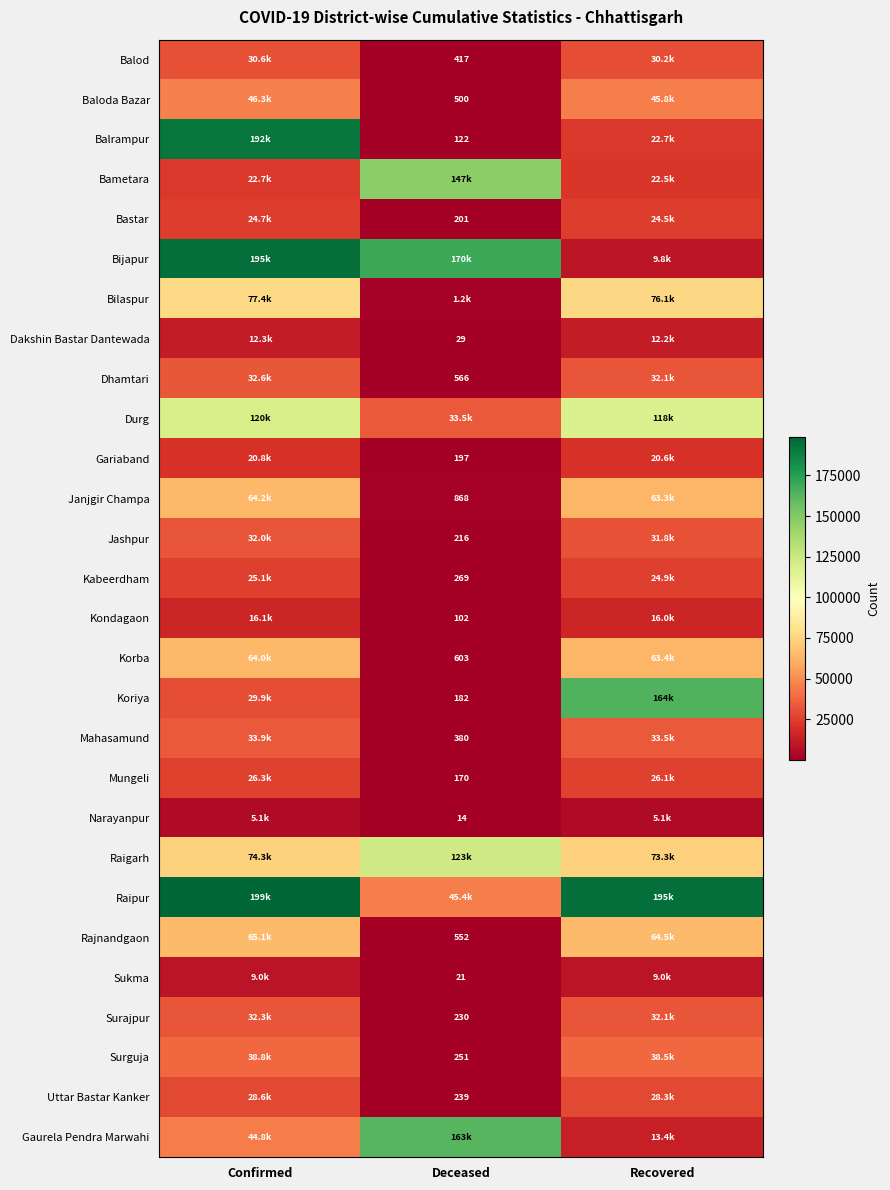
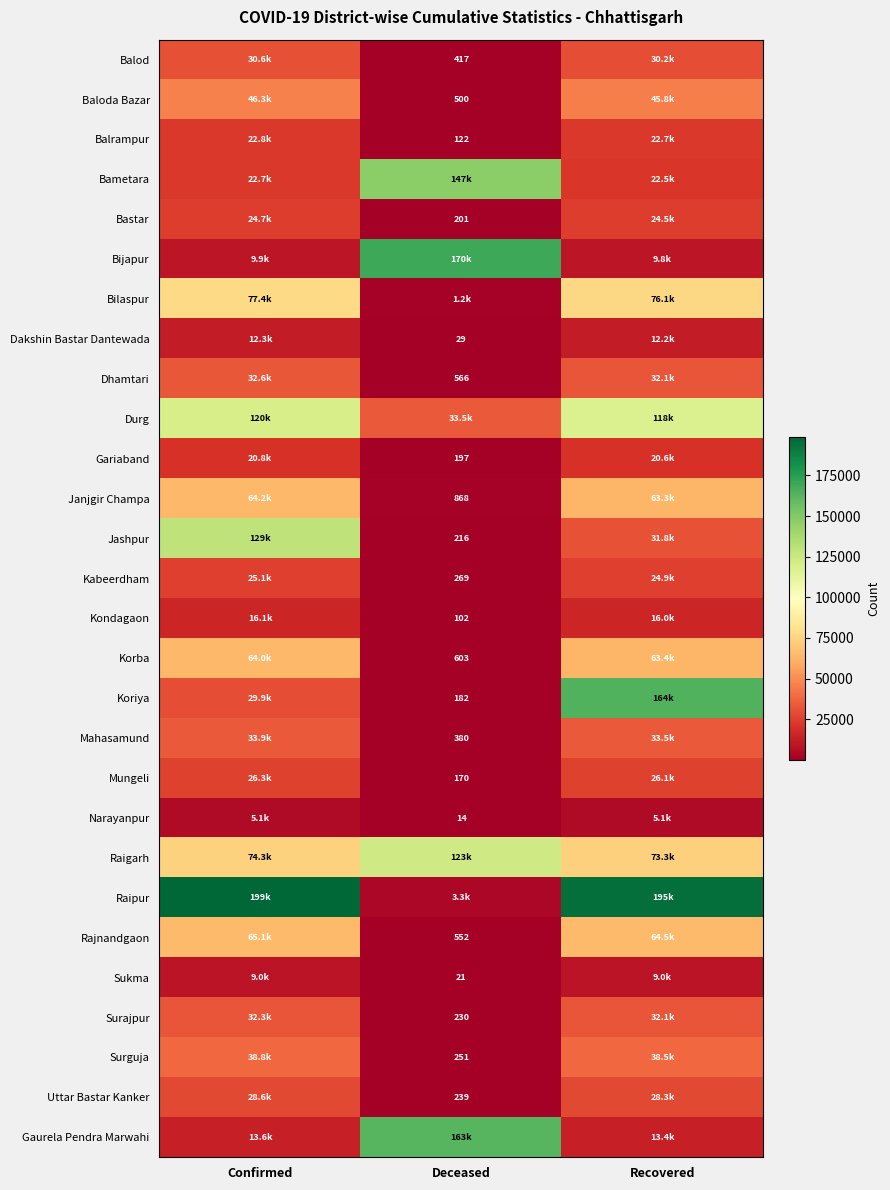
Balrampur, Confirmed: 192k -> 22.8k
Bijapur, Confirmed: 195k -> 9.9k
Jashpur, Confirmed: 32.0k -> 129k
Raipur, Deceased: 45.4k -> 3.3k
Gaurela Pendra Marwahi, Confirmed: 44.8k -> 13.6k
